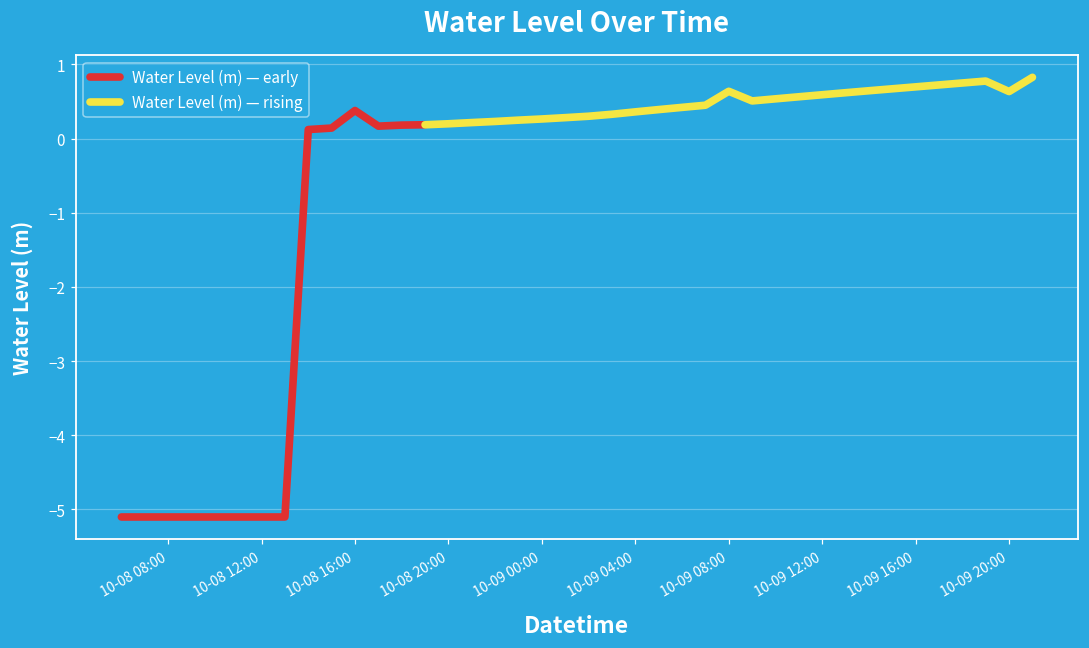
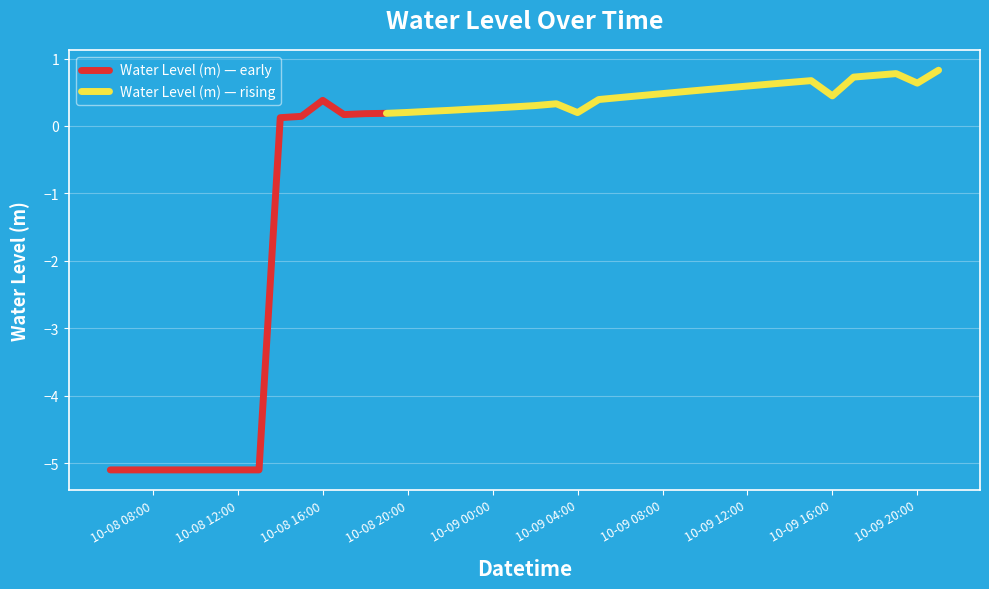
Water Level (m) — rising, 10-09 04:00: 0.4 -> 0.2
Water Level (m) — rising, 10-09 08:00: 0.6 -> 0.5
Water Level (m) — rising, 10-09 16:00: 0.7 -> 0.4
